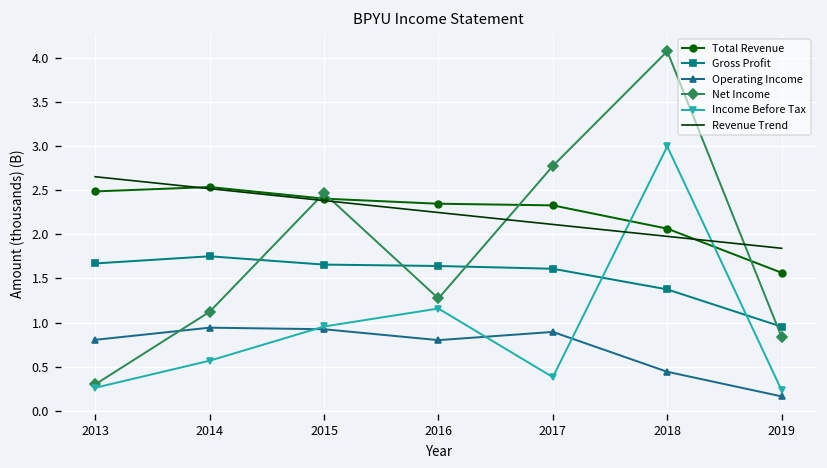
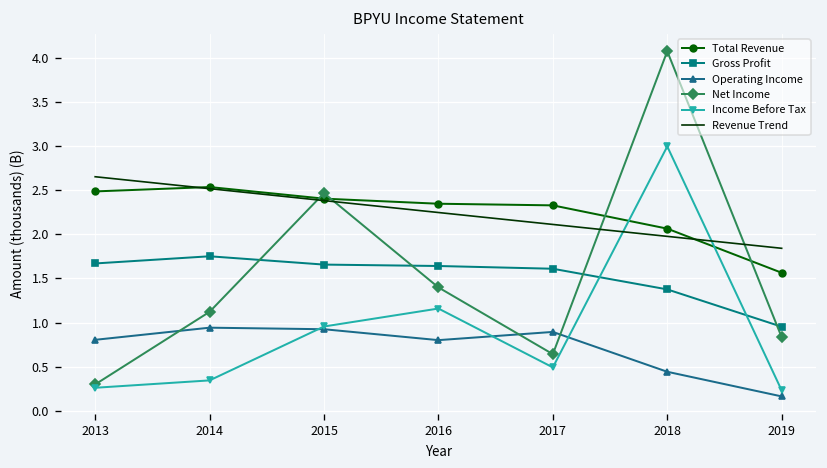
Income Before Tax, 2014: 0.6 -> 0.3
Net Income, 2016: 1.3 -> 1.4
Net Income, 2017: 2.8 -> 0.6
Income Before Tax, 2017: 0.4 -> 0.5
